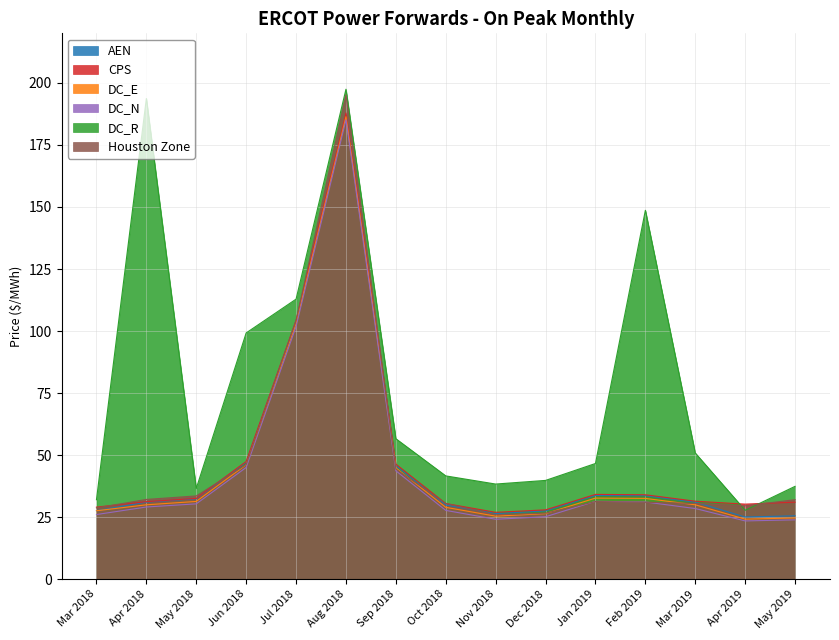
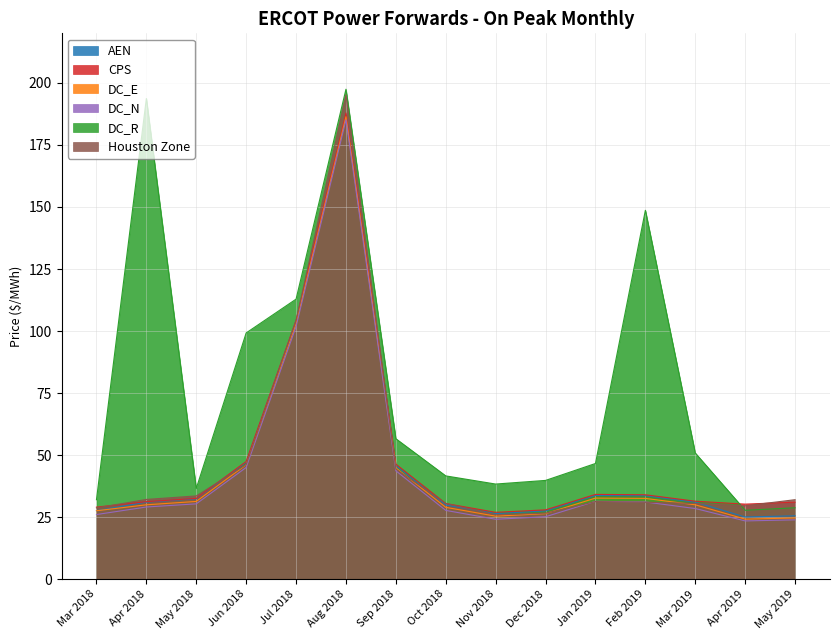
DC_R, May 2019: 37 -> 29
